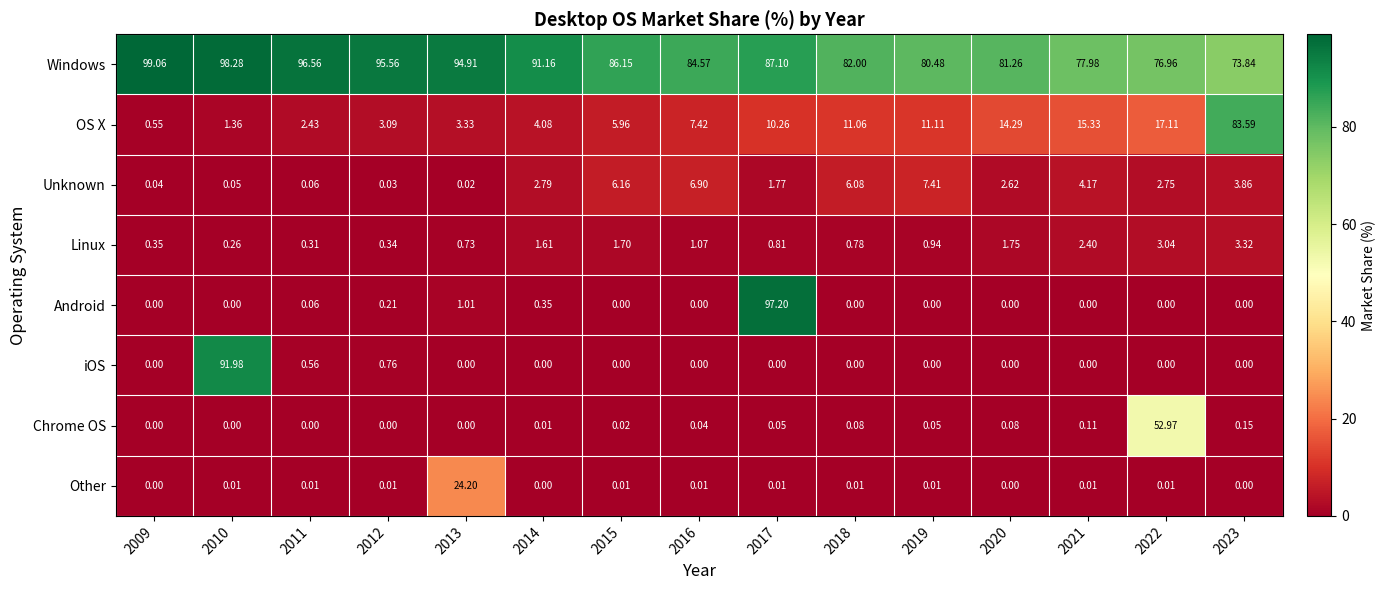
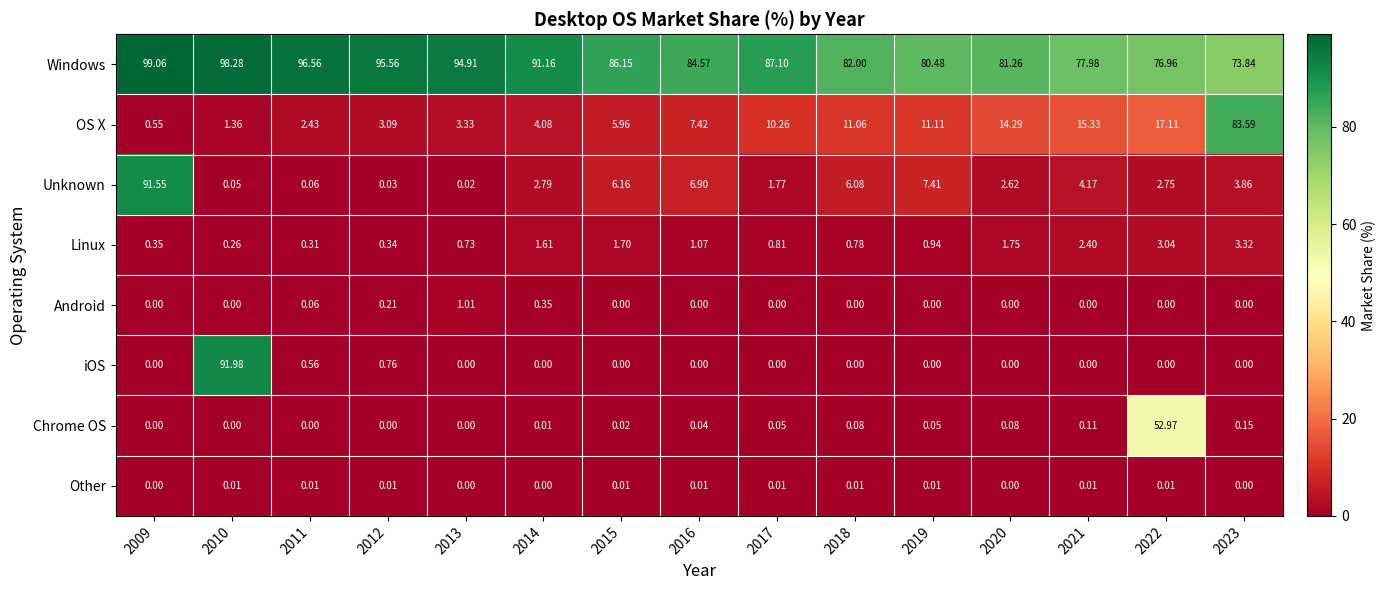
Unknown, 2009: 0.04 -> 91.55
Android, 2017: 97.20 -> 0.00
Other, 2013: 24.20 -> 0.00
